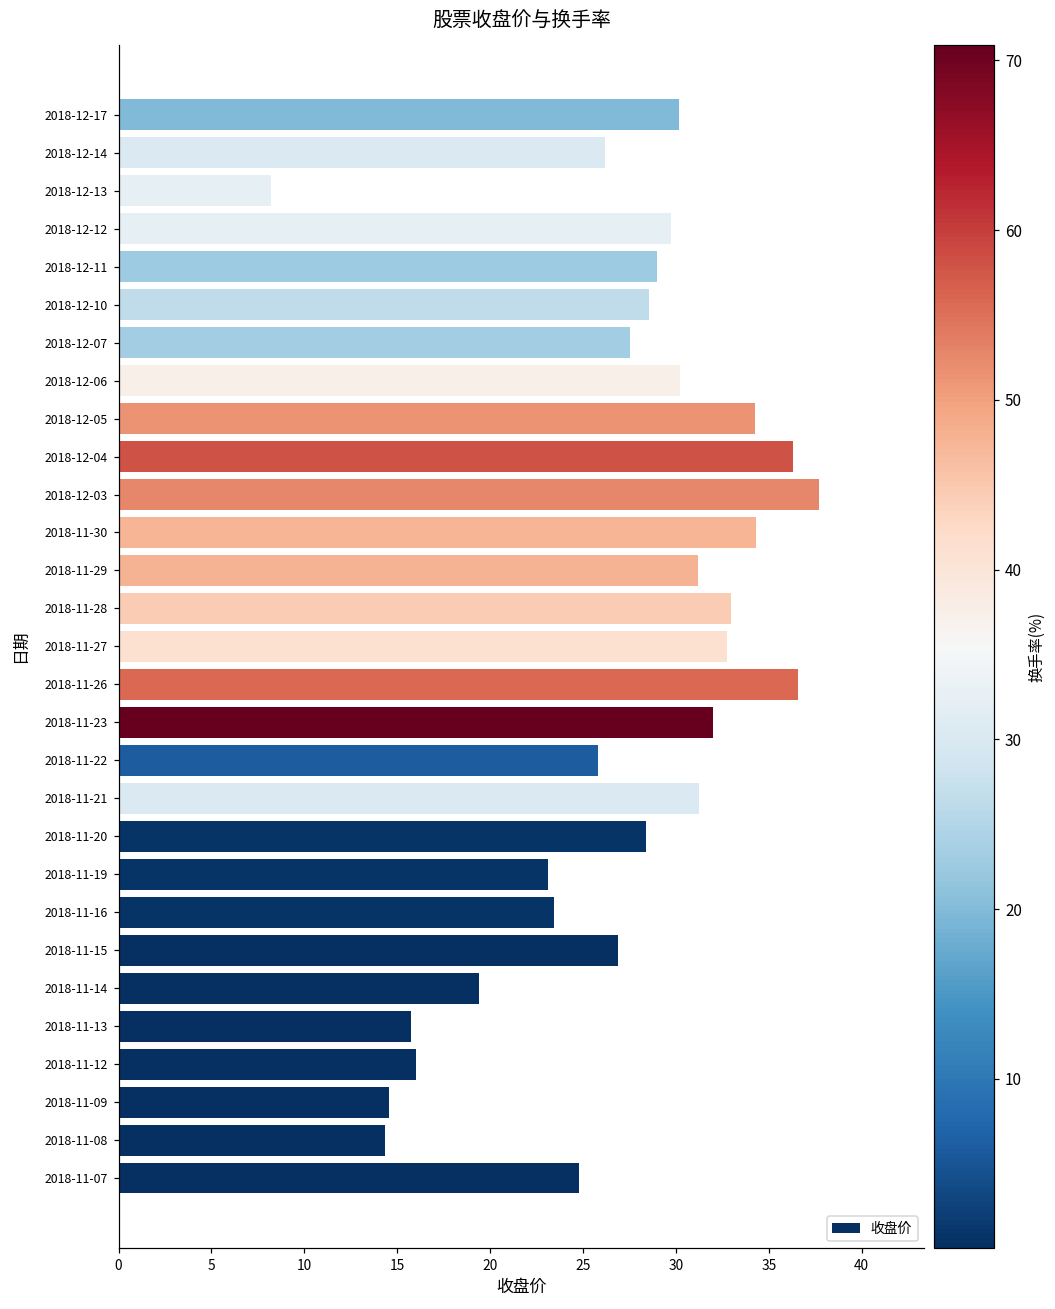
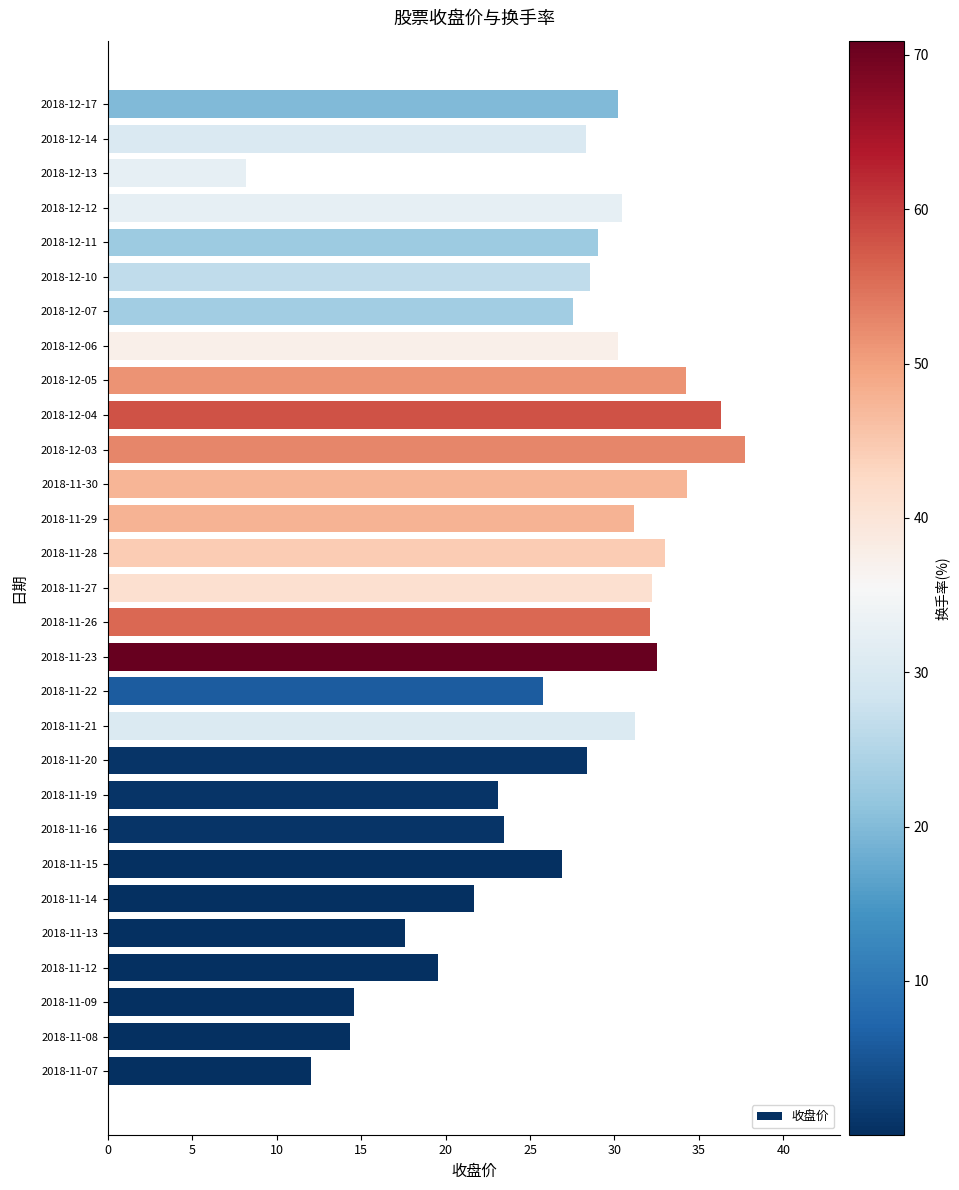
2018-12-14: 26.2 -> 28.3
2018-12-12: 29.8 -> 30.5
2018-11-27: 32.7 -> 32.3
2018-11-26: 36.6 -> 32.1
2018-11-23: 32.0 -> 32.5
2018-11-14: 19.4 -> 21.7
2018-11-13: 15.8 -> 17.6
2018-11-12: 16.0 -> 19.5
2018-11-07: 24.8 -> 12.0
